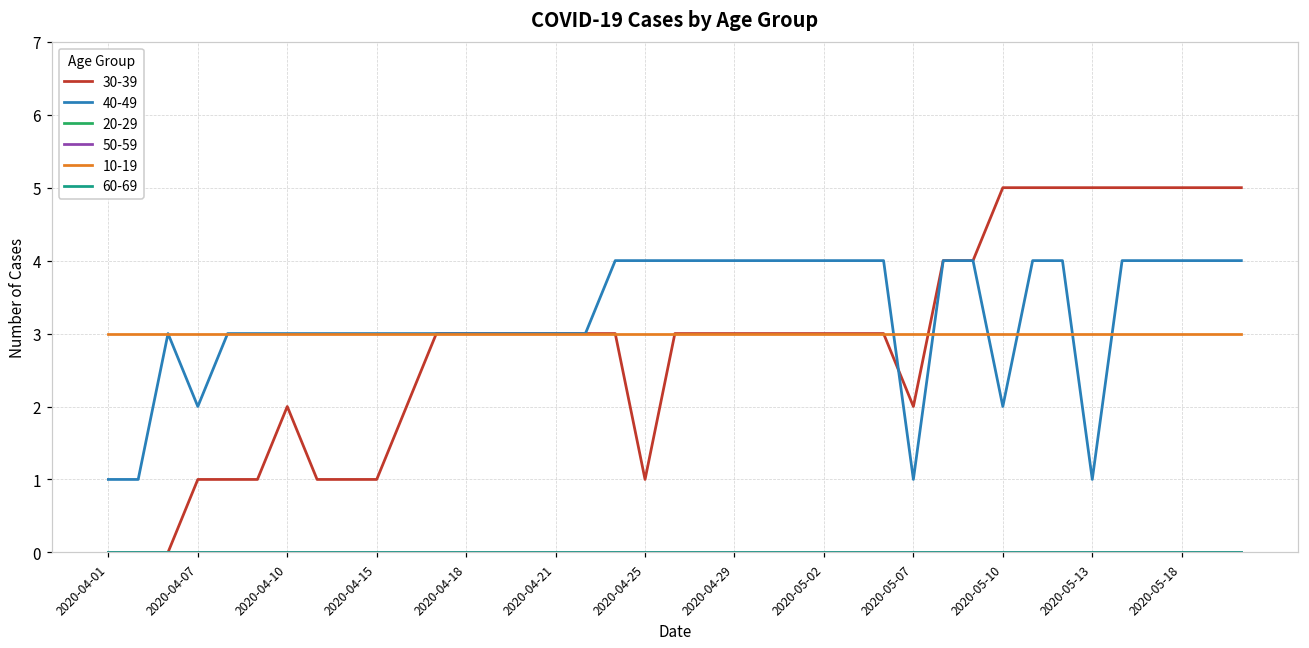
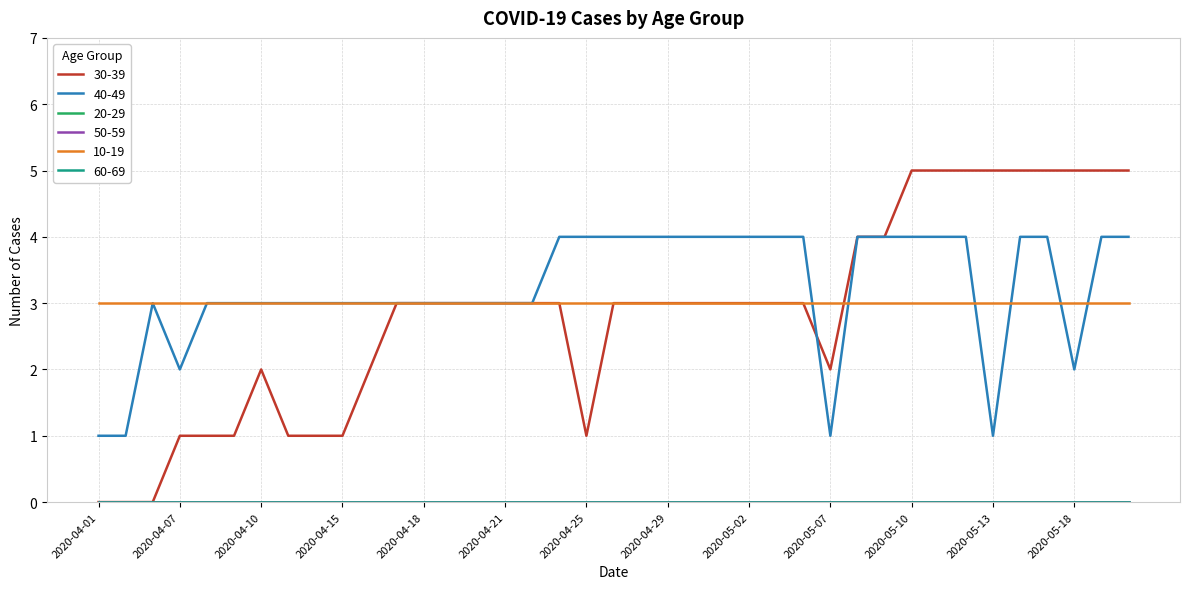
40-49, 2020-05-10: 2 -> 4
40-49, 2020-05-18: 4 -> 2
